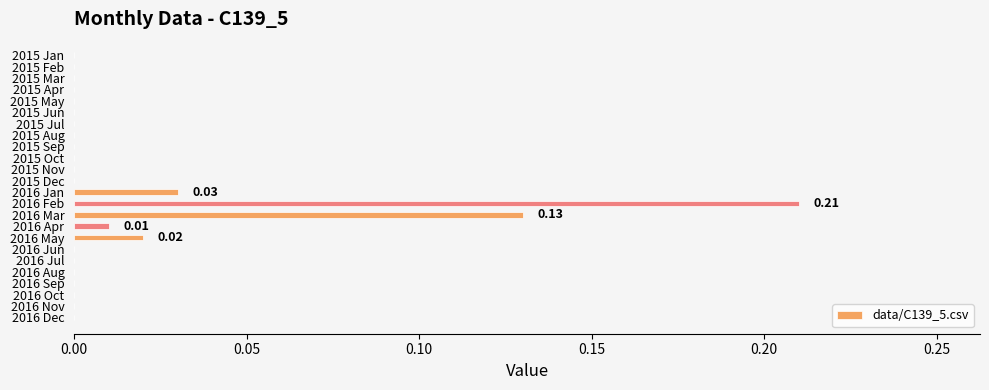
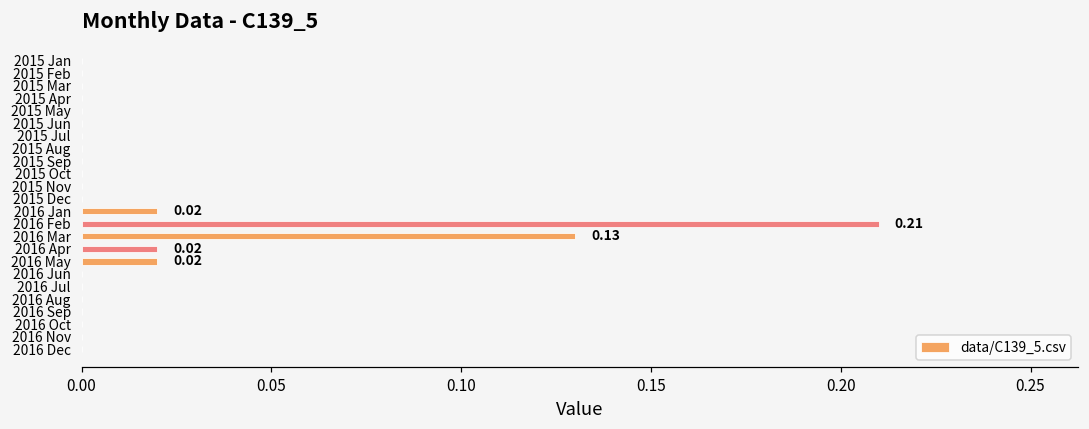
2016 Jan: 0.03 -> 0.02
2016 Apr: 0.01 -> 0.02
